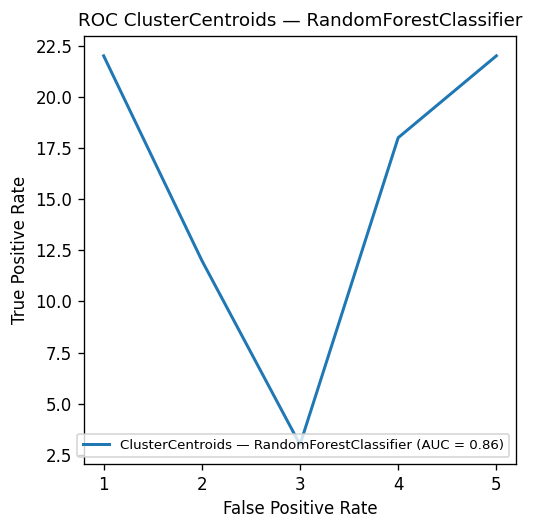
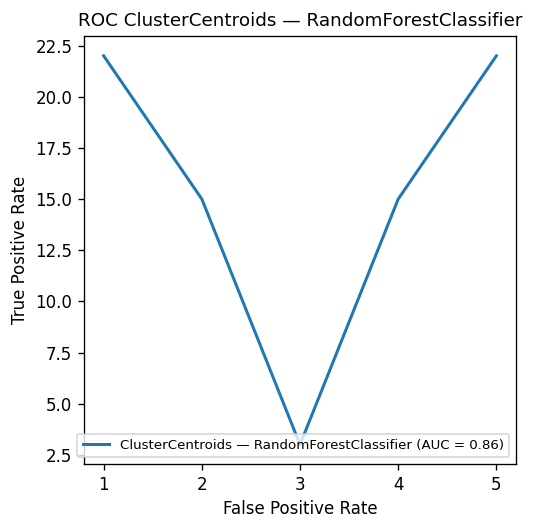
2: 12 -> 15
4: 18 -> 15
